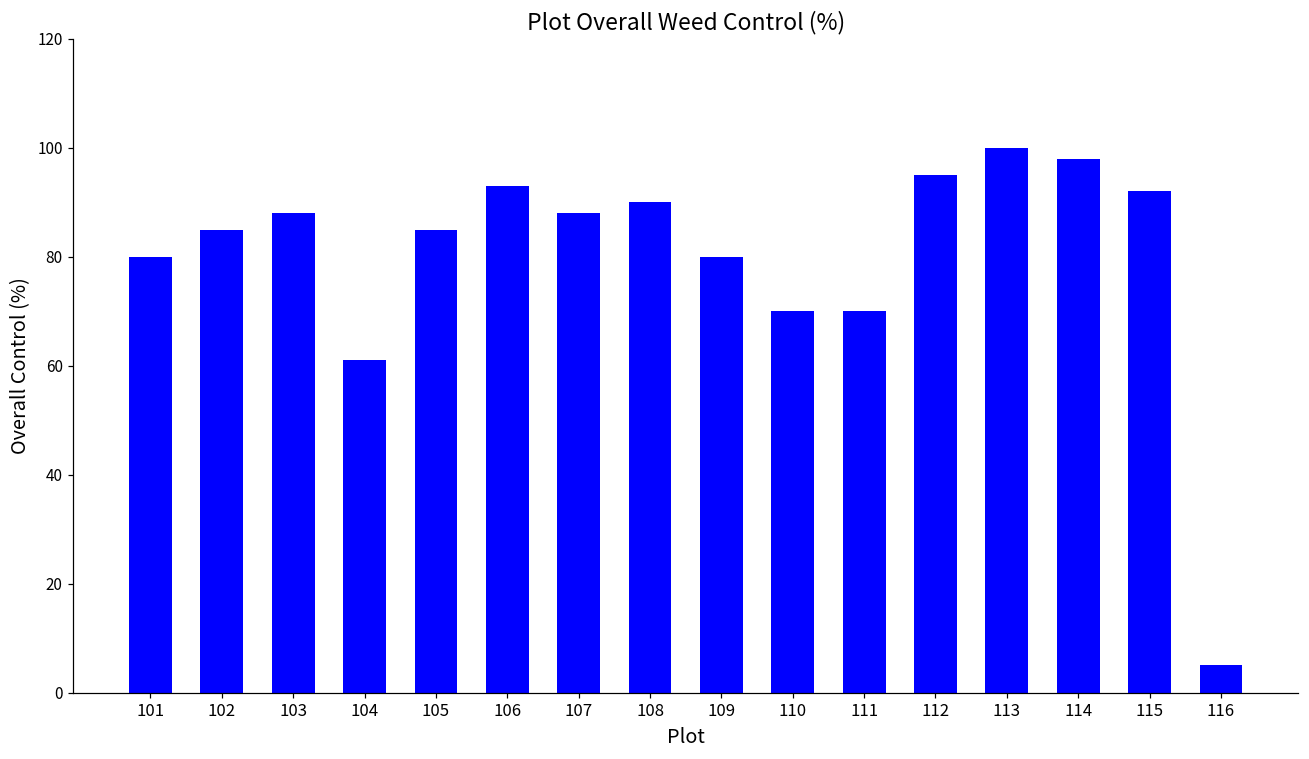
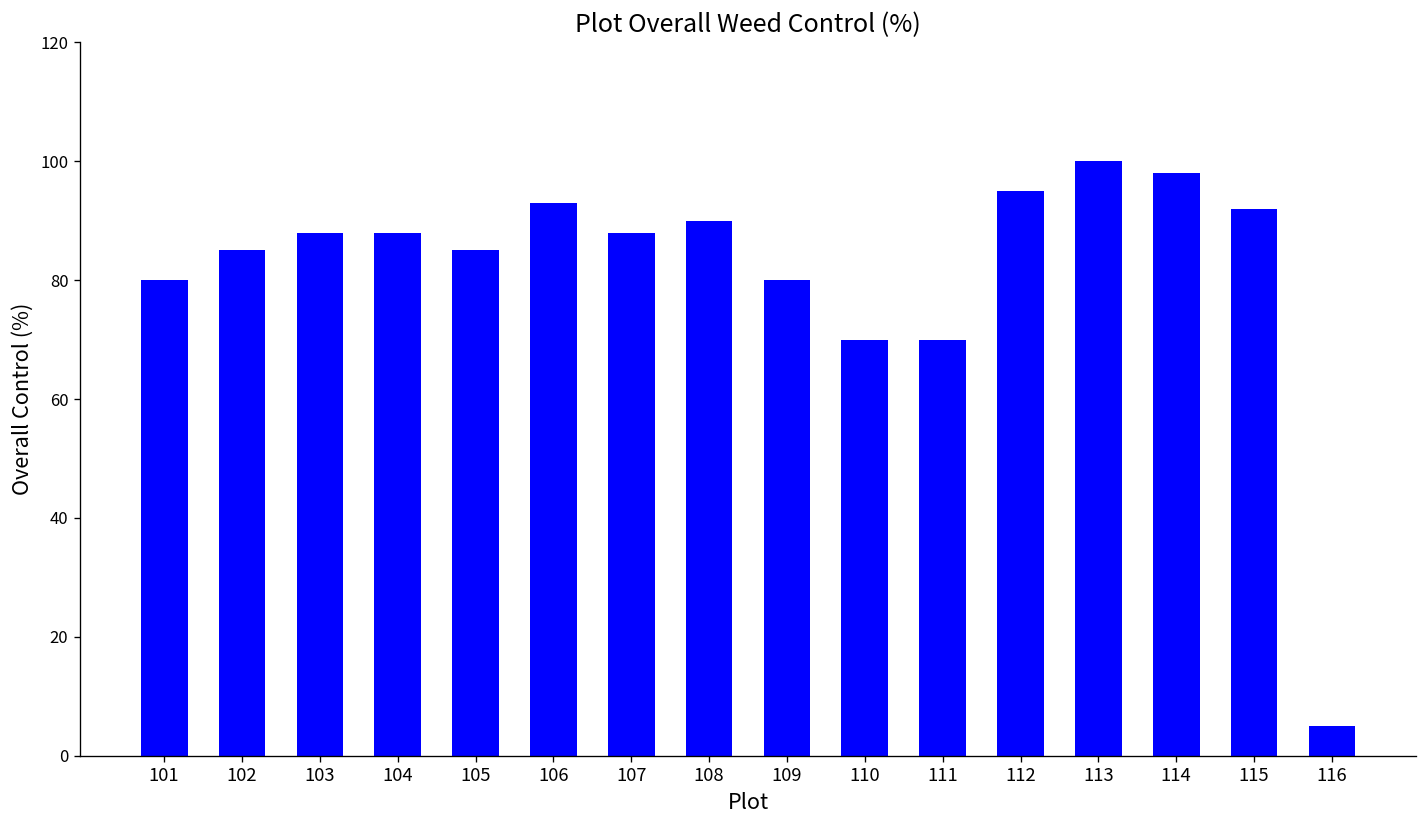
104: 61 -> 88
